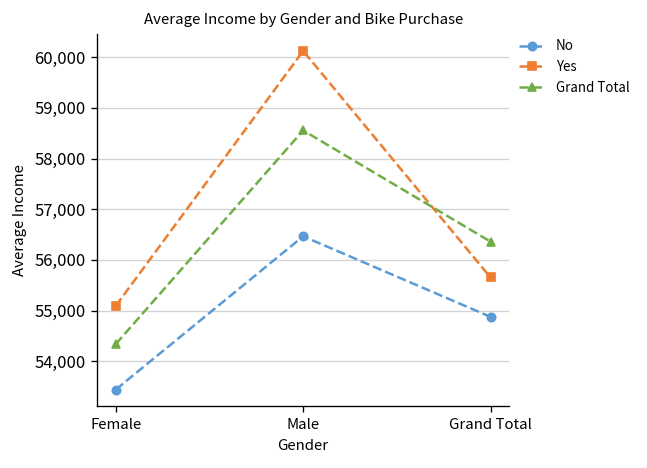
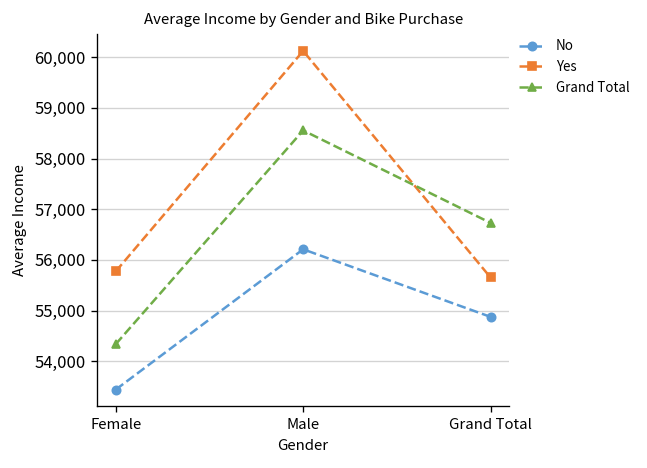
Yes, Female: 55,100 -> 55,800
No, Male: 56,500 -> 56,200
Grand Total, Grand Total: 56,400 -> 56,700
